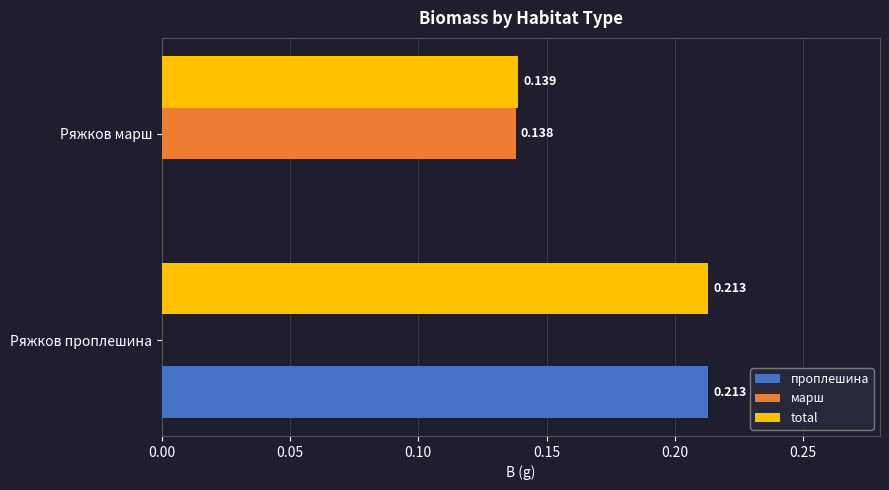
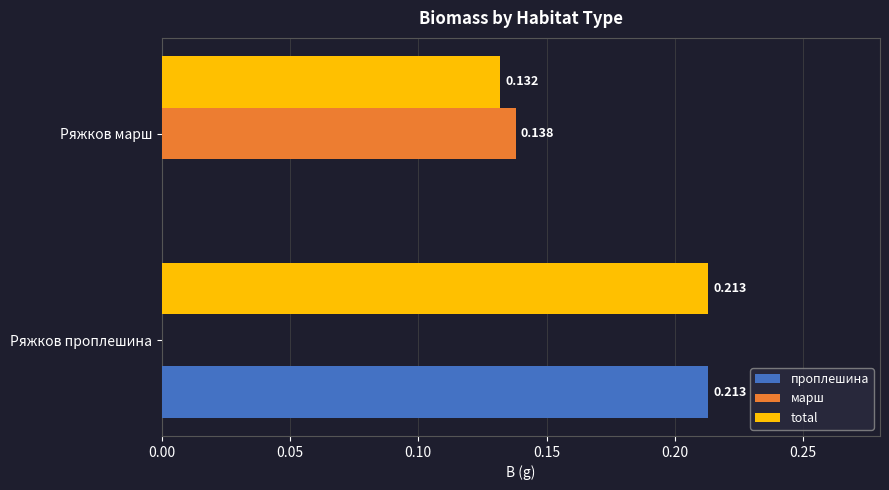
total, Ряжков марш: 0.139 -> 0.132
